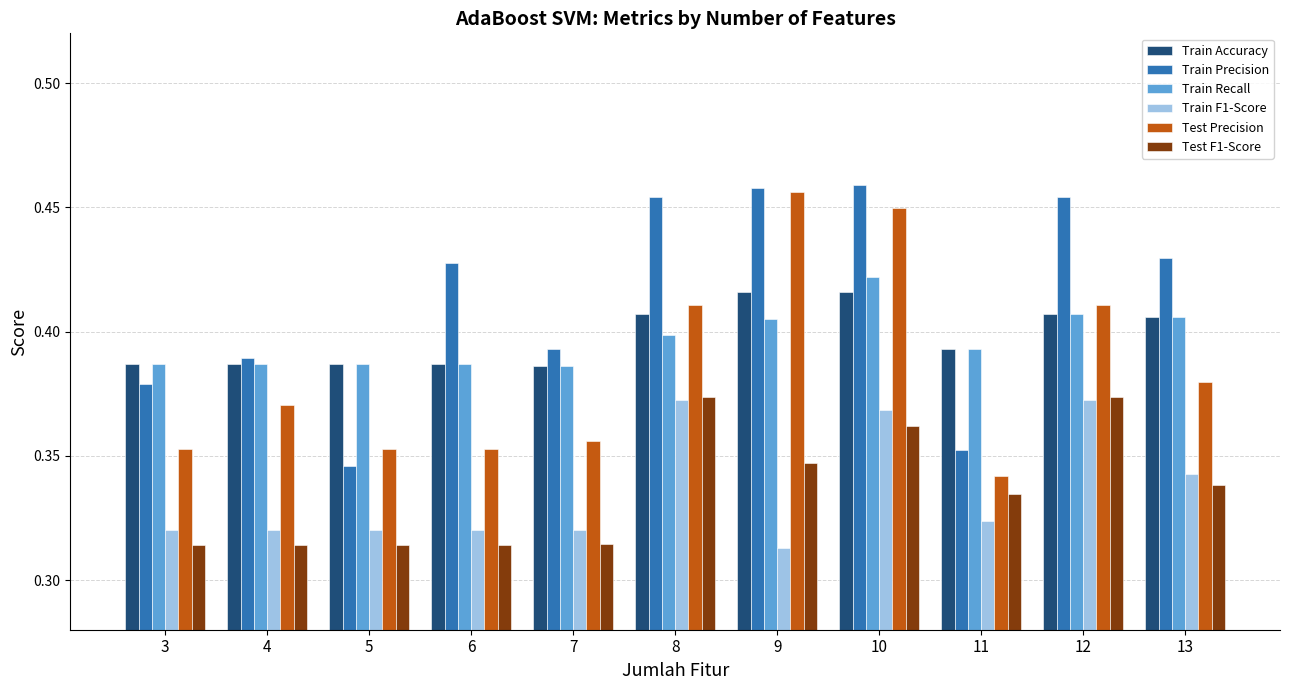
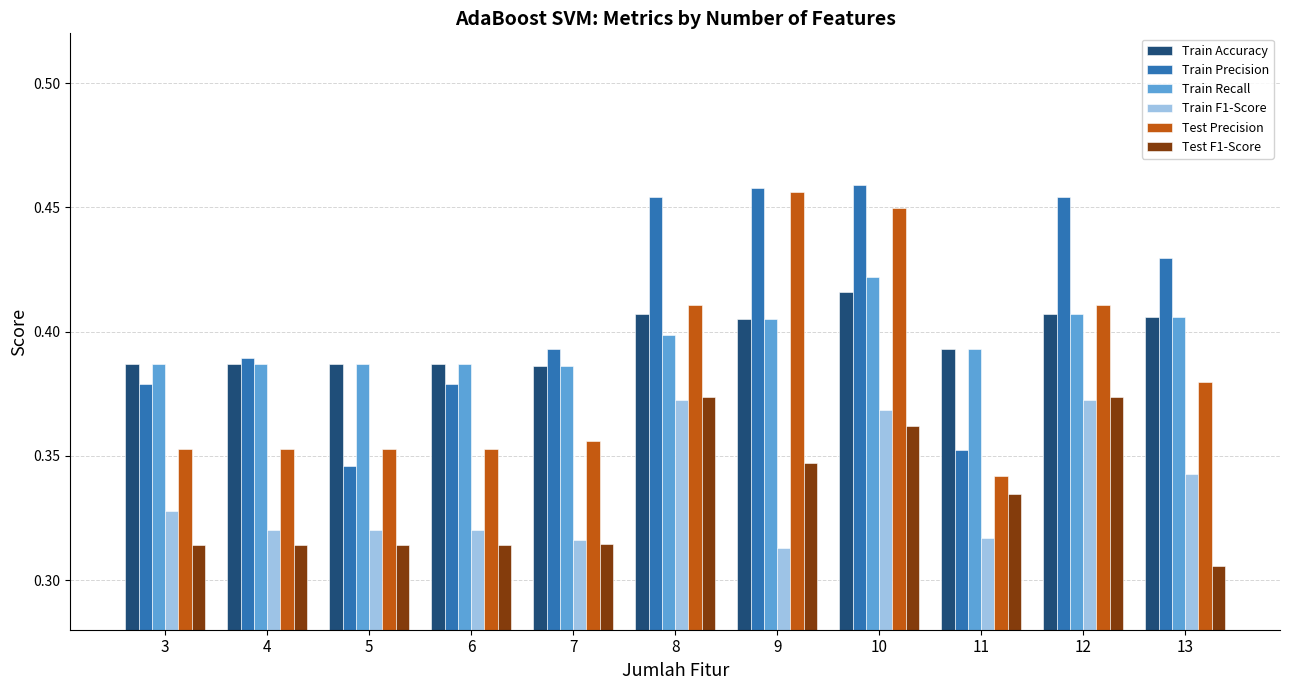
Train F1-Score, 3: 0.320 -> 0.328
Test Precision, 4: 0.370 -> 0.353
Train Precision, 6: 0.428 -> 0.379
Train F1-Score, 7: 0.320 -> 0.316
Train Accuracy, 9: 0.416 -> 0.405
Train F1-Score, 11: 0.324 -> 0.317
Test F1-Score, 13: 0.338 -> 0.305
